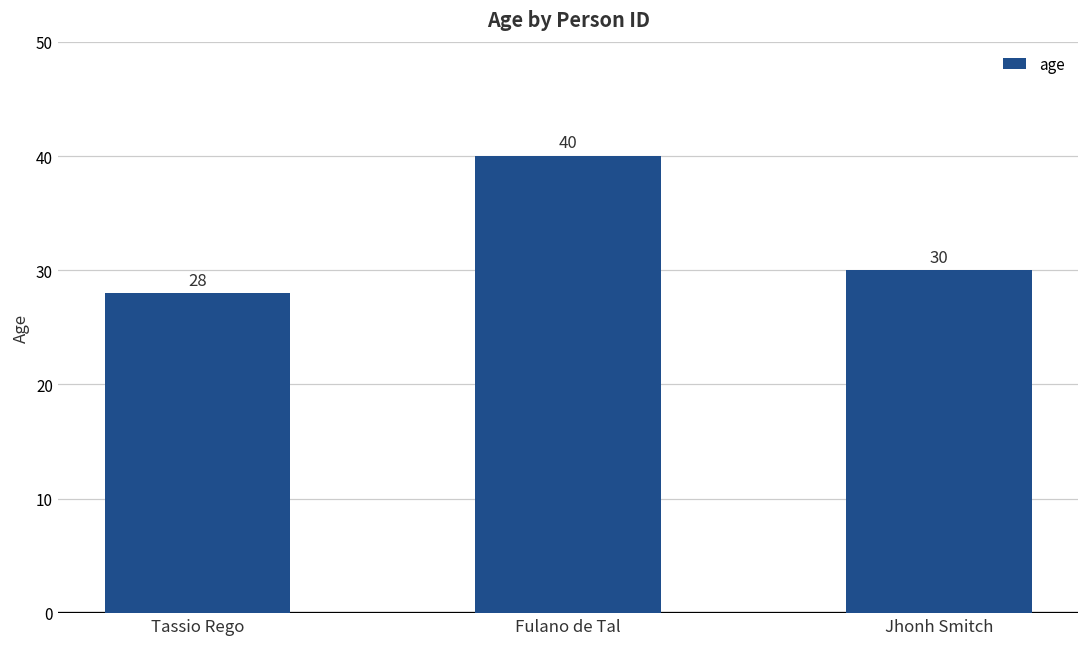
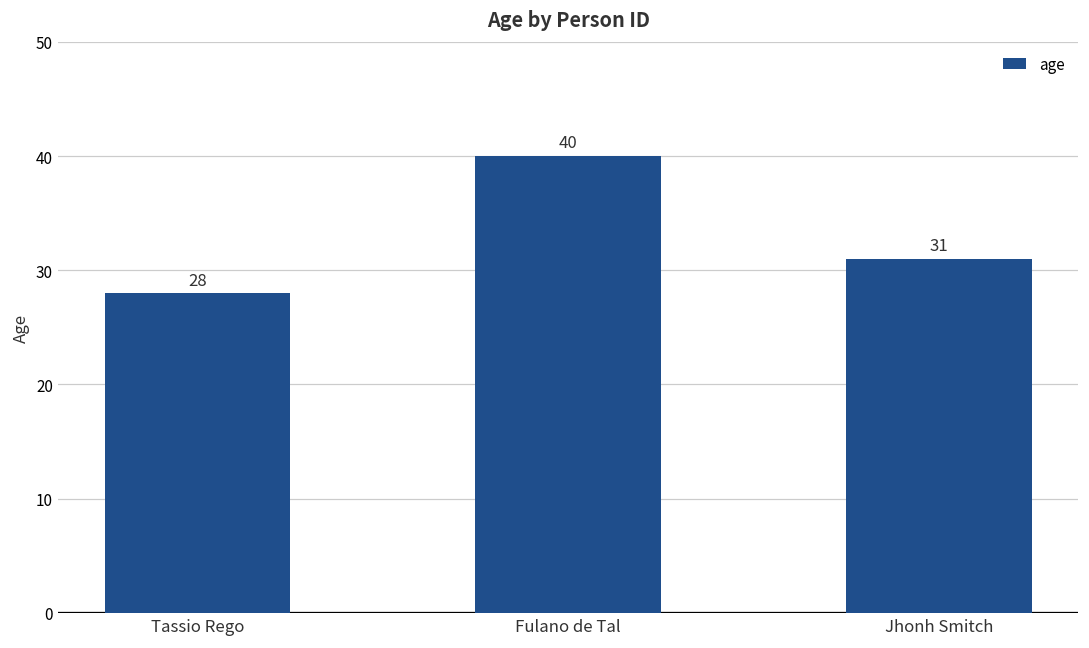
Jhonh Smitch: 30 -> 31
